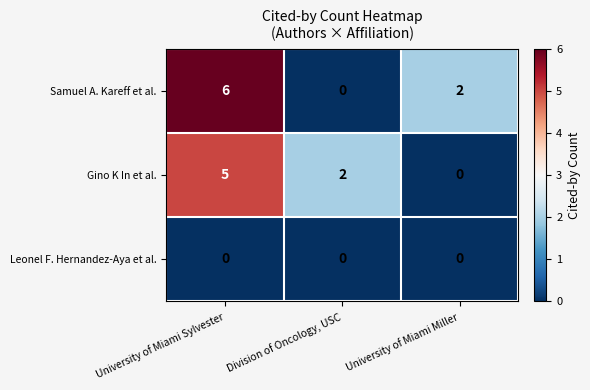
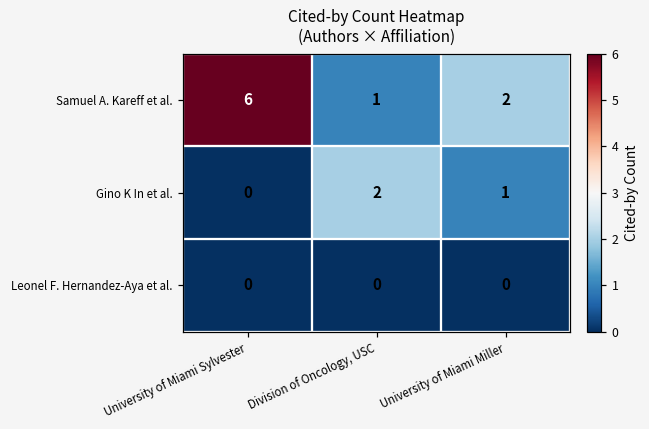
Samuel A. Kareff et al., Division of Oncology, USC: 0 -> 1
Gino K In et al., University of Miami Sylvester: 5 -> 0
Gino K In et al., University of Miami Miller: 0 -> 1
